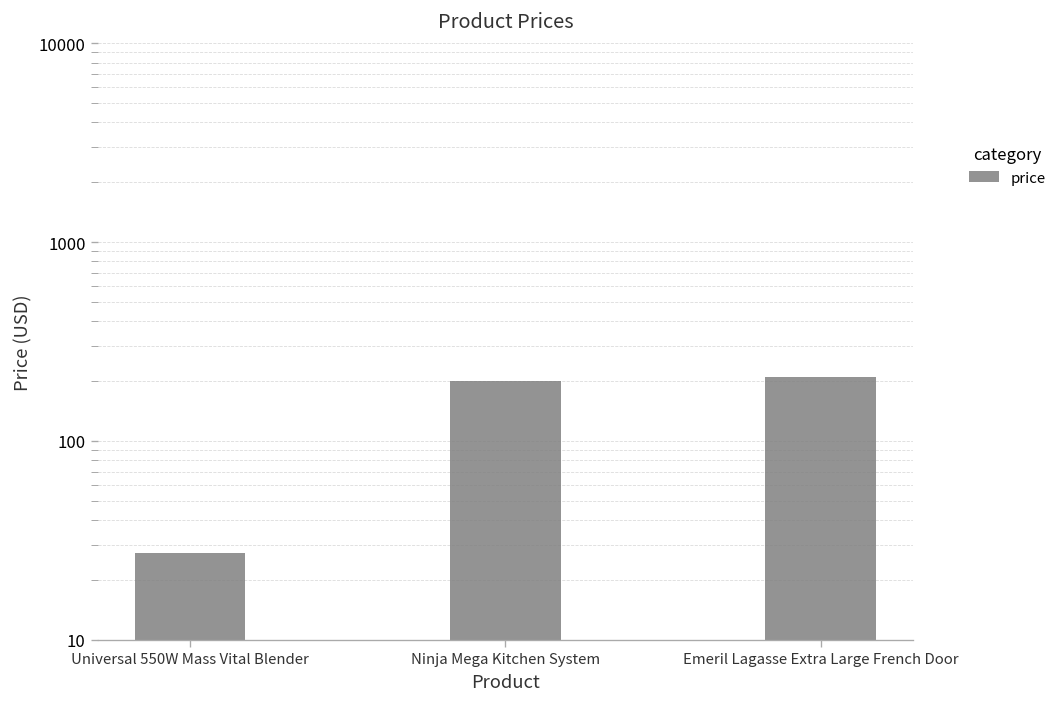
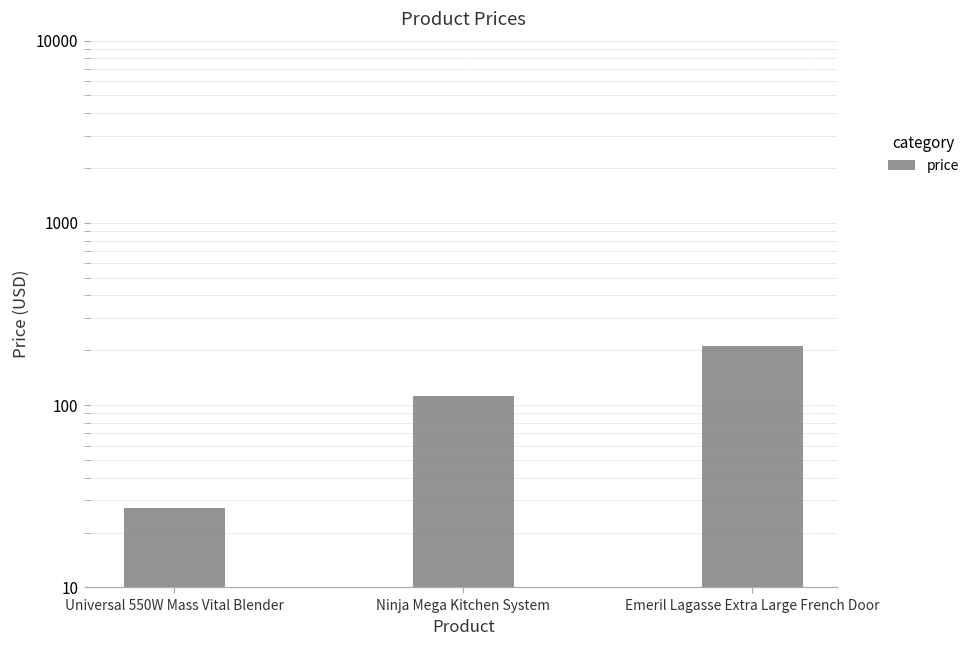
Ninja Mega Kitchen System: 200 -> 110
